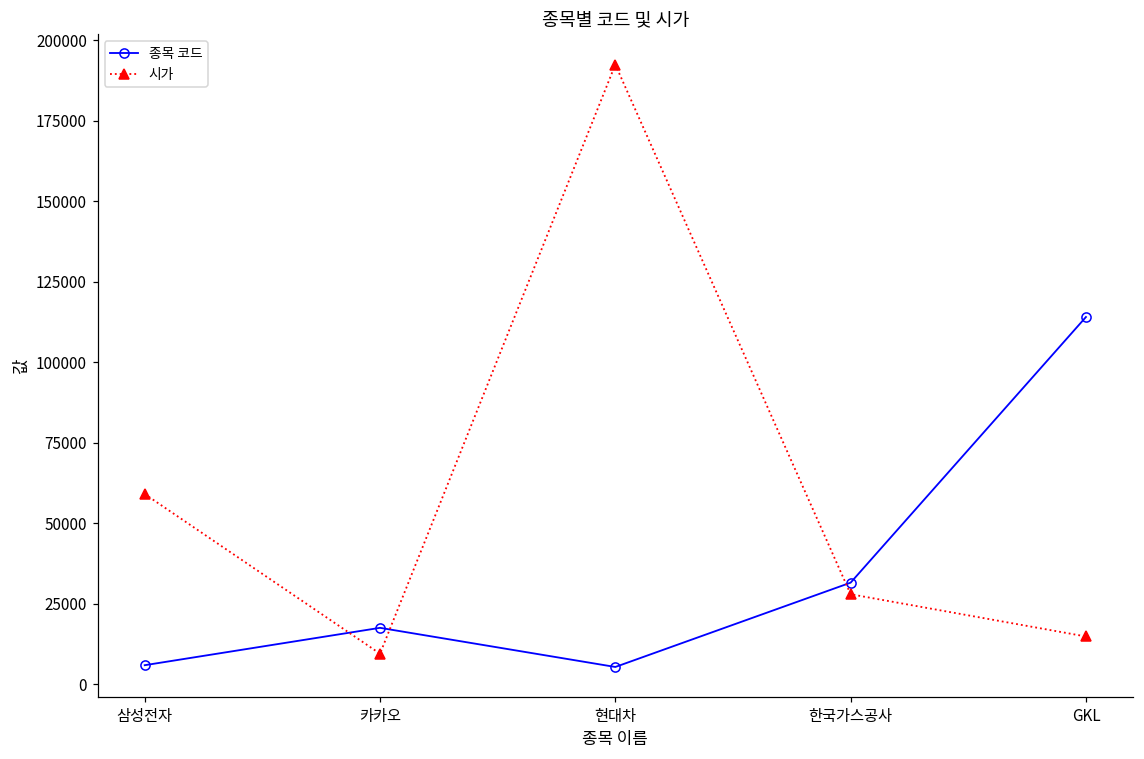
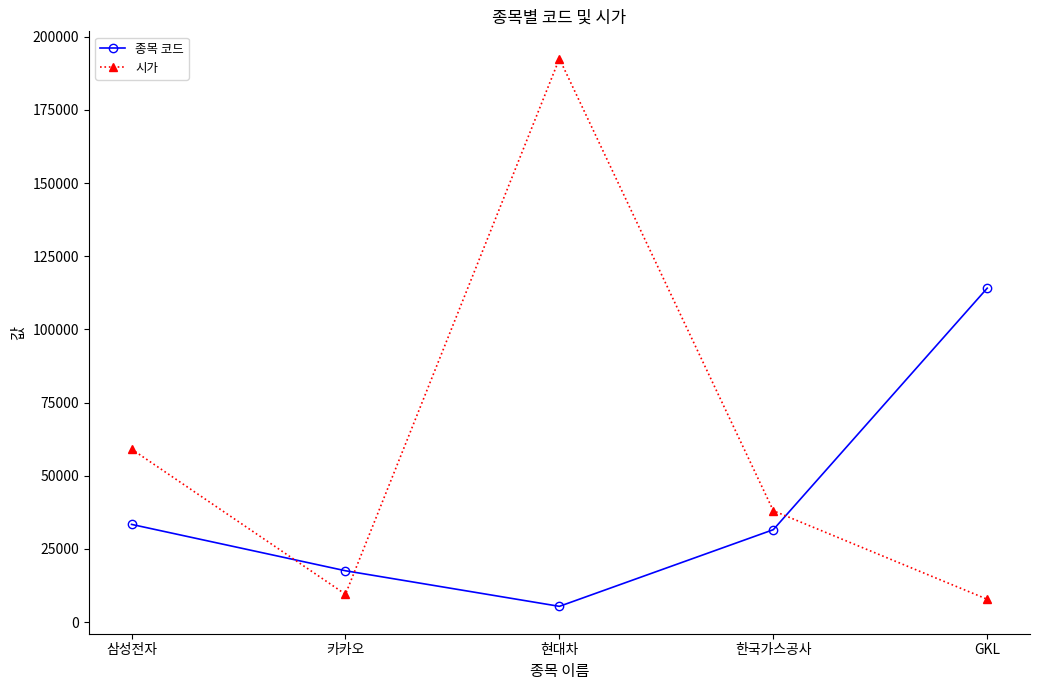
종목 코드, 삼성전자: 6000 -> 33000
시가, 한국가스공사: 28000 -> 38000
시가, GKL: 15000 -> 8000
